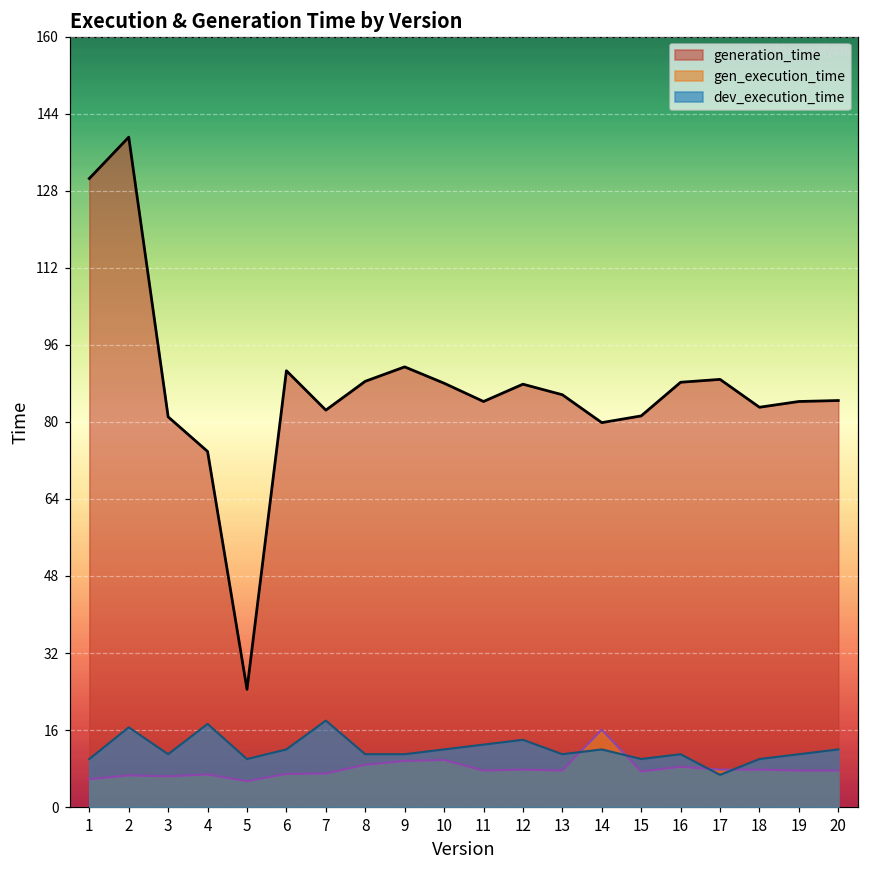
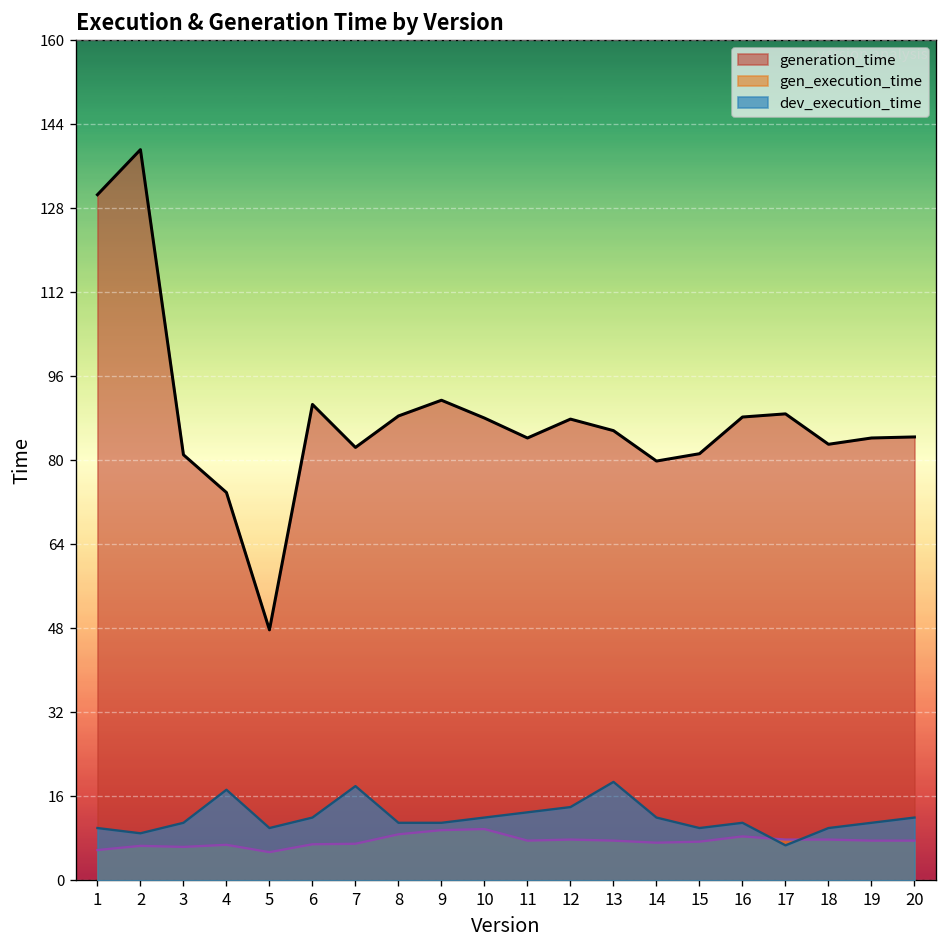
dev_execution_time, 2: 17 -> 9
generation_time, 5: 25 -> 48
dev_execution_time, 13: 11 -> 19
gen_execution_time, 14: 16 -> 7
